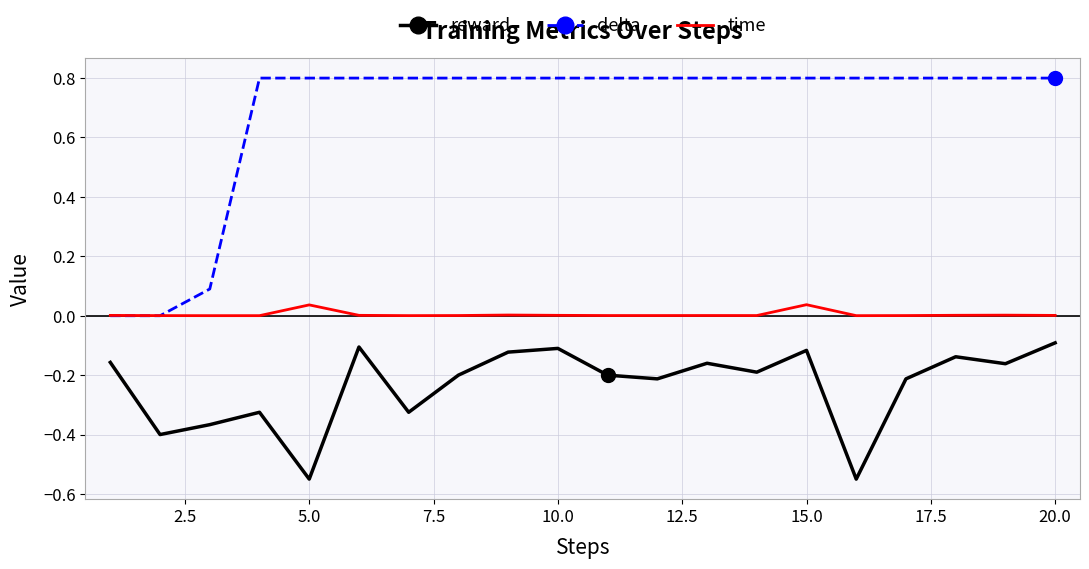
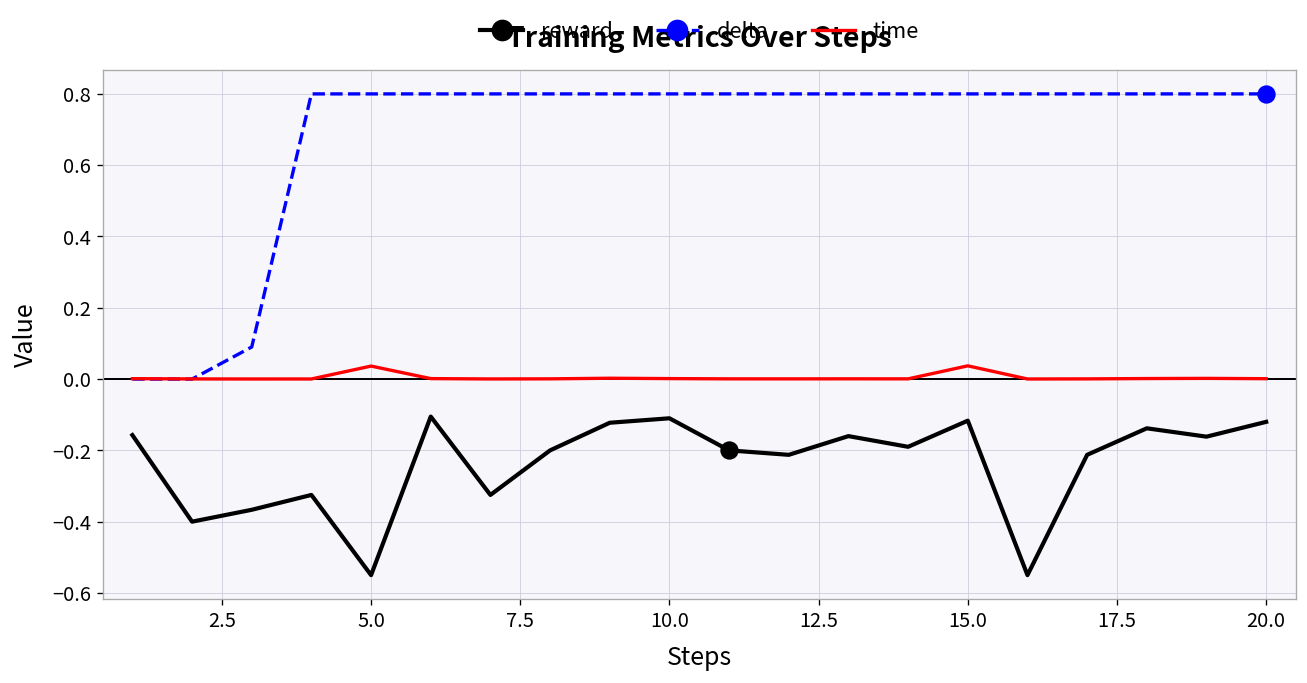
reward, 20.0: -0.09 -> -0.12
